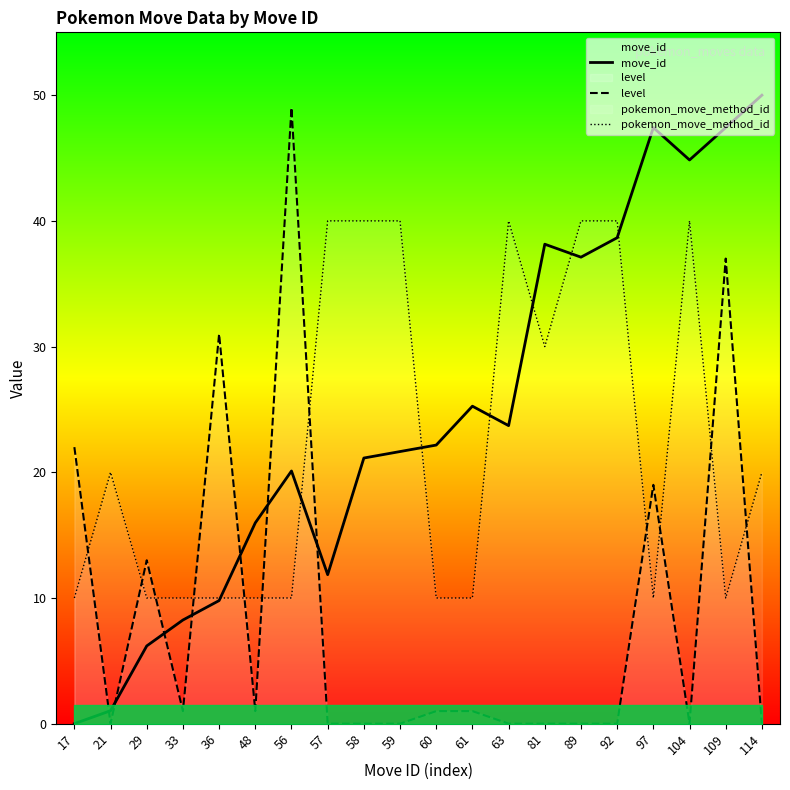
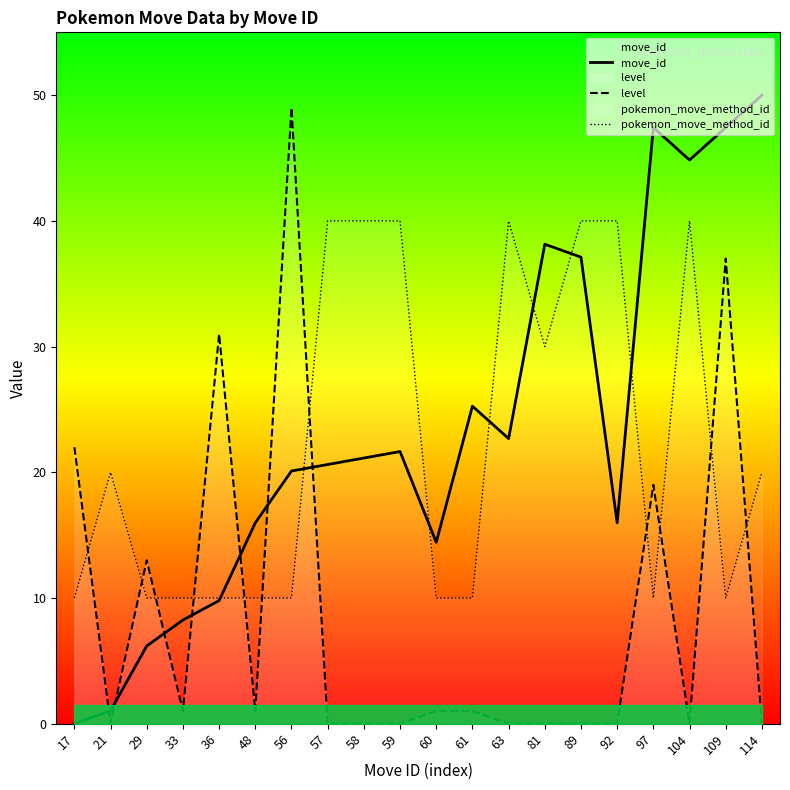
move_id, 57: 11.9 -> 20.6
move_id, 60: 22.2 -> 14.4
move_id, 63: 23.7 -> 22.7
move_id, 92: 38.7 -> 16.0
